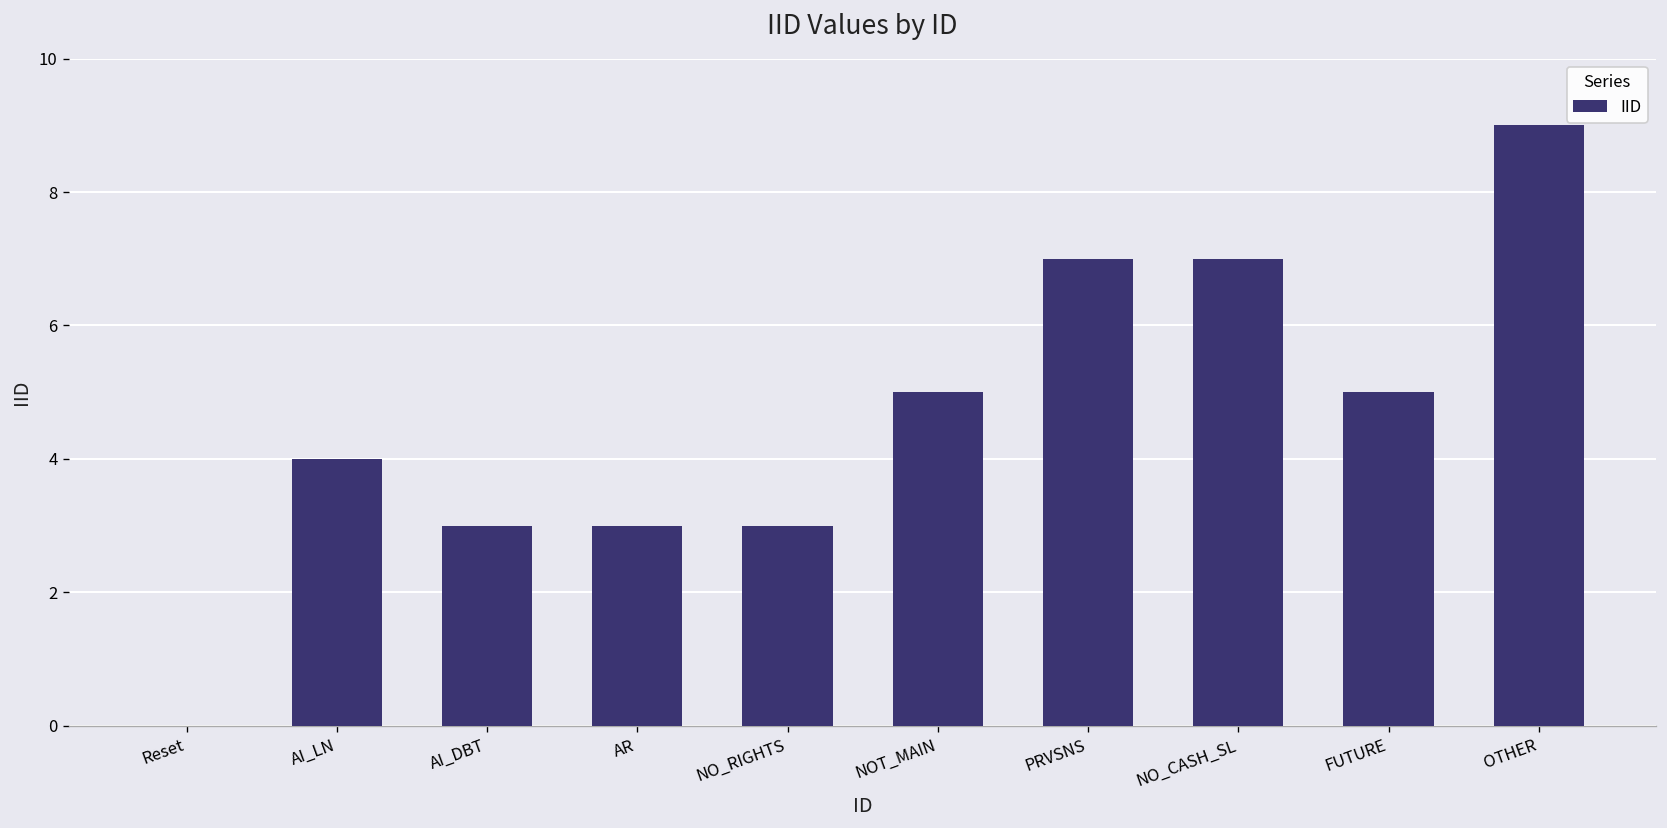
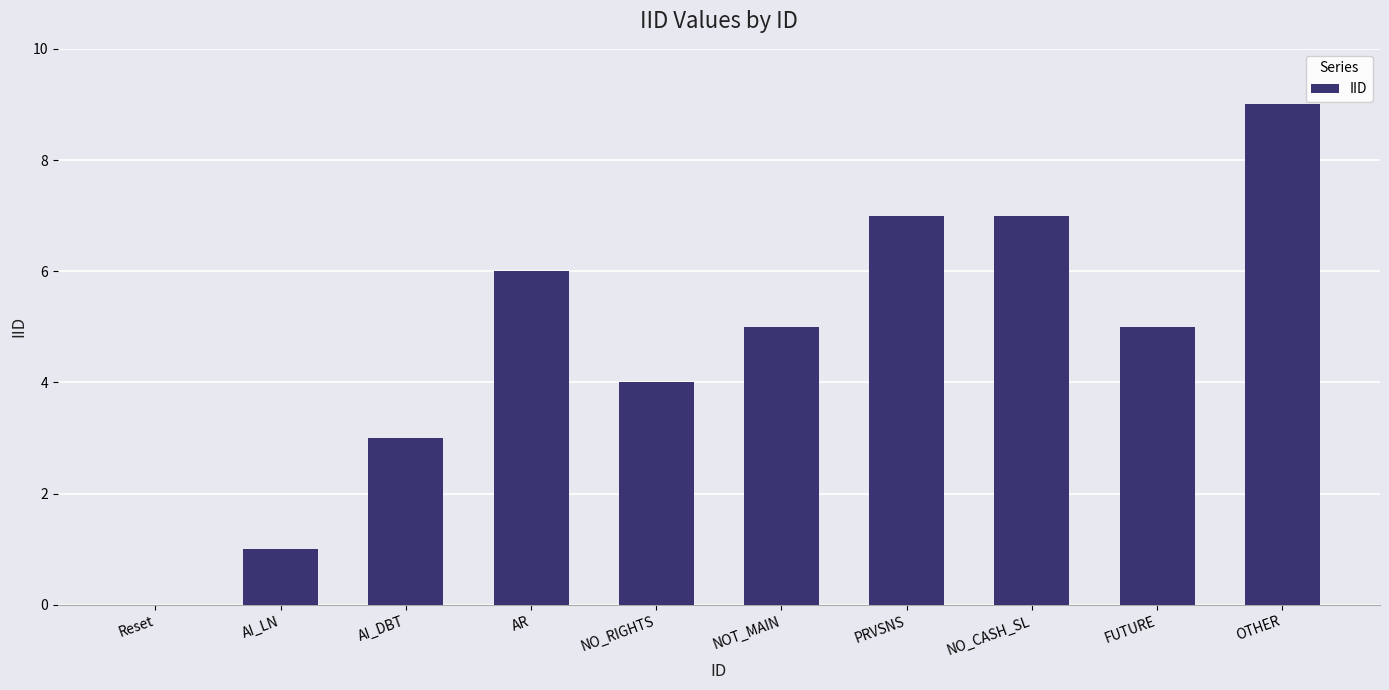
AI_LN: 4 -> 1
AR: 3 -> 6
NO_RIGHTS: 3 -> 4
